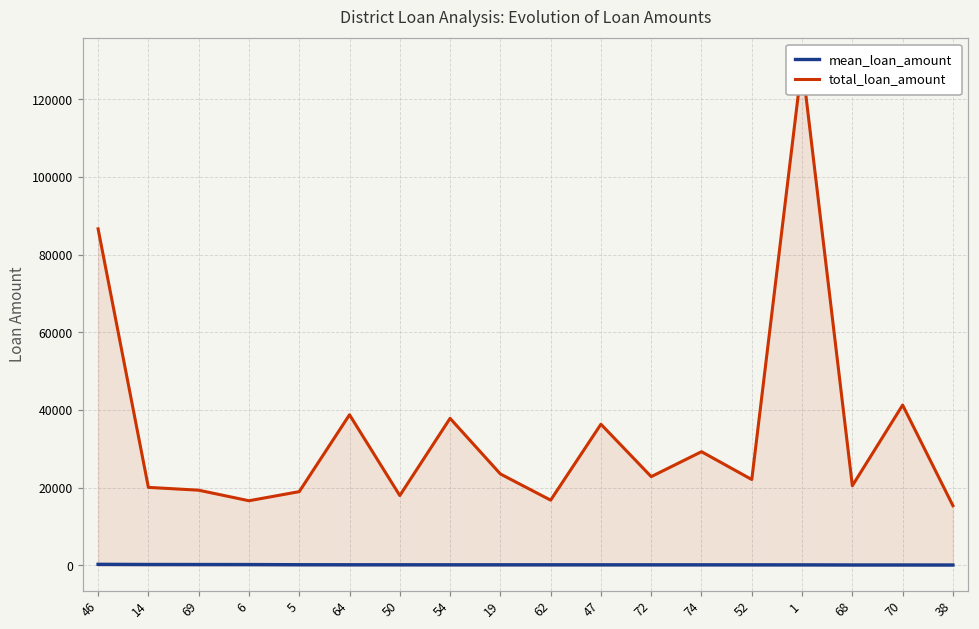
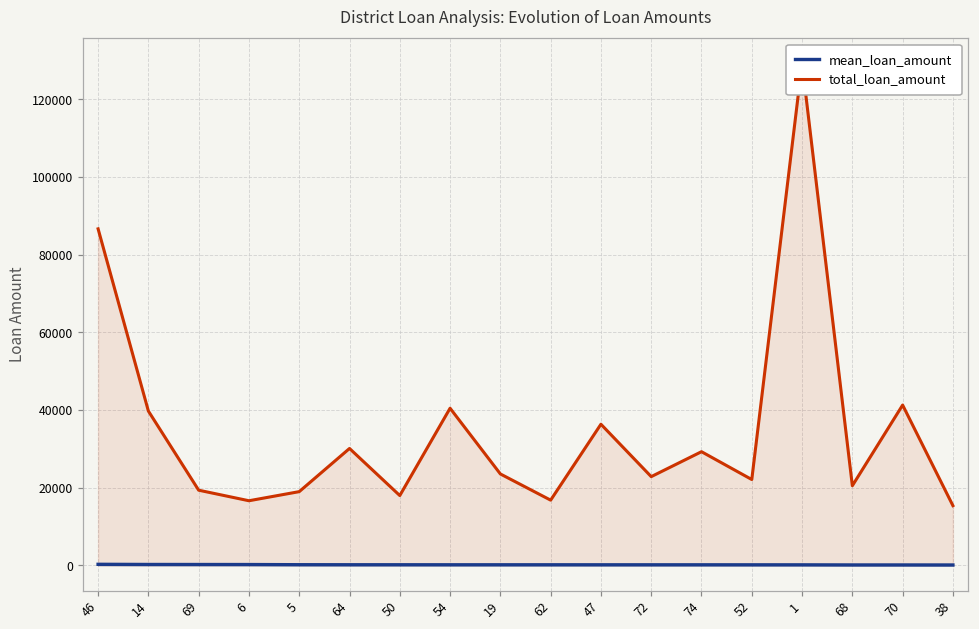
total_loan_amount, 14: 20000 -> 40000
total_loan_amount, 64: 39000 -> 30000
total_loan_amount, 54: 38000 -> 40000
